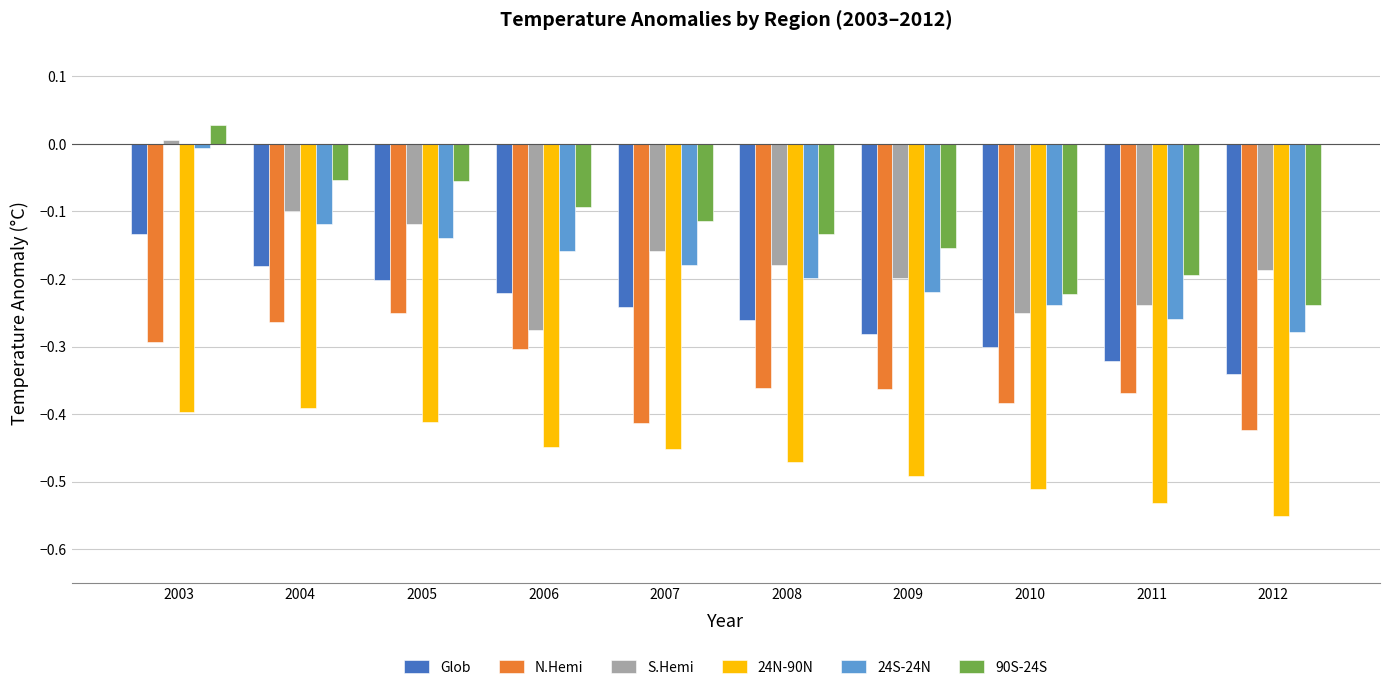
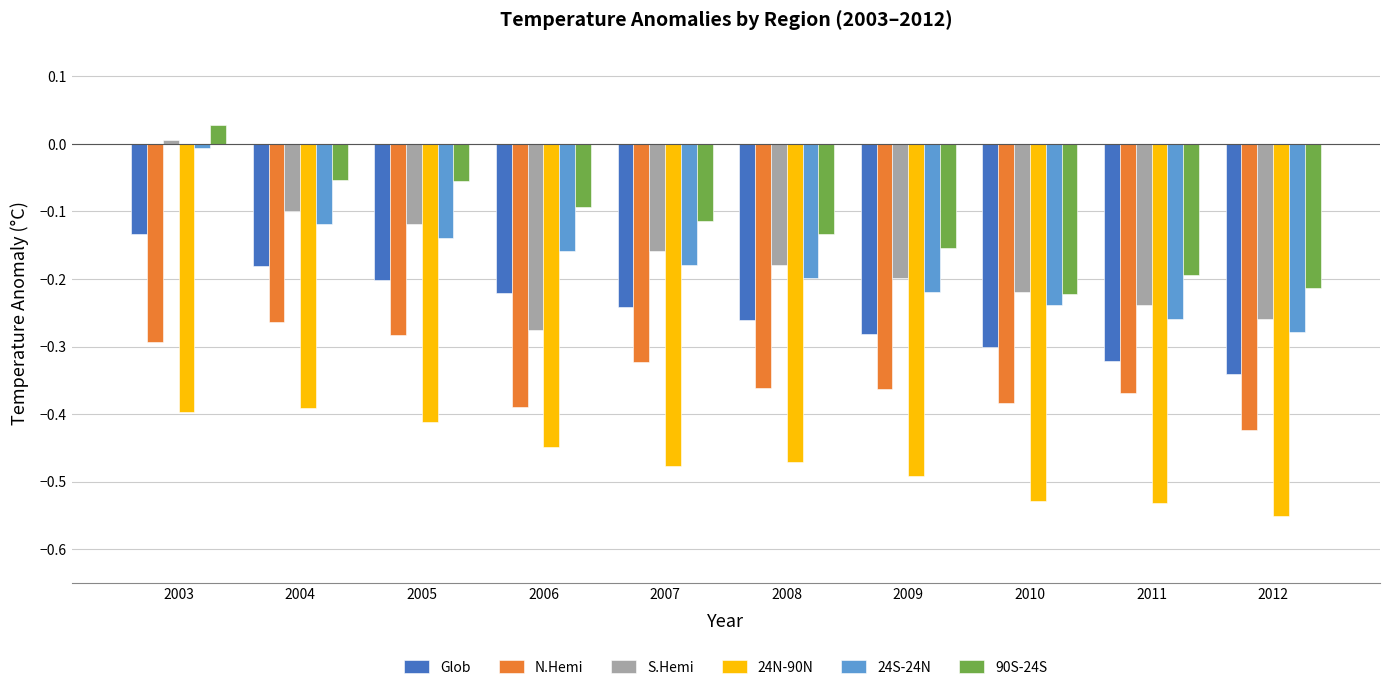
N.Hemi, 2005: -0.25 -> -0.28
N.Hemi, 2006: -0.30 -> -0.39
N.Hemi, 2007: -0.41 -> -0.32
24N-90N, 2007: -0.45 -> -0.48
S.Hemi, 2010: -0.25 -> -0.22
24N-90N, 2010: -0.51 -> -0.53
S.Hemi, 2012: -0.19 -> -0.26
90S-24S, 2012: -0.24 -> -0.21
